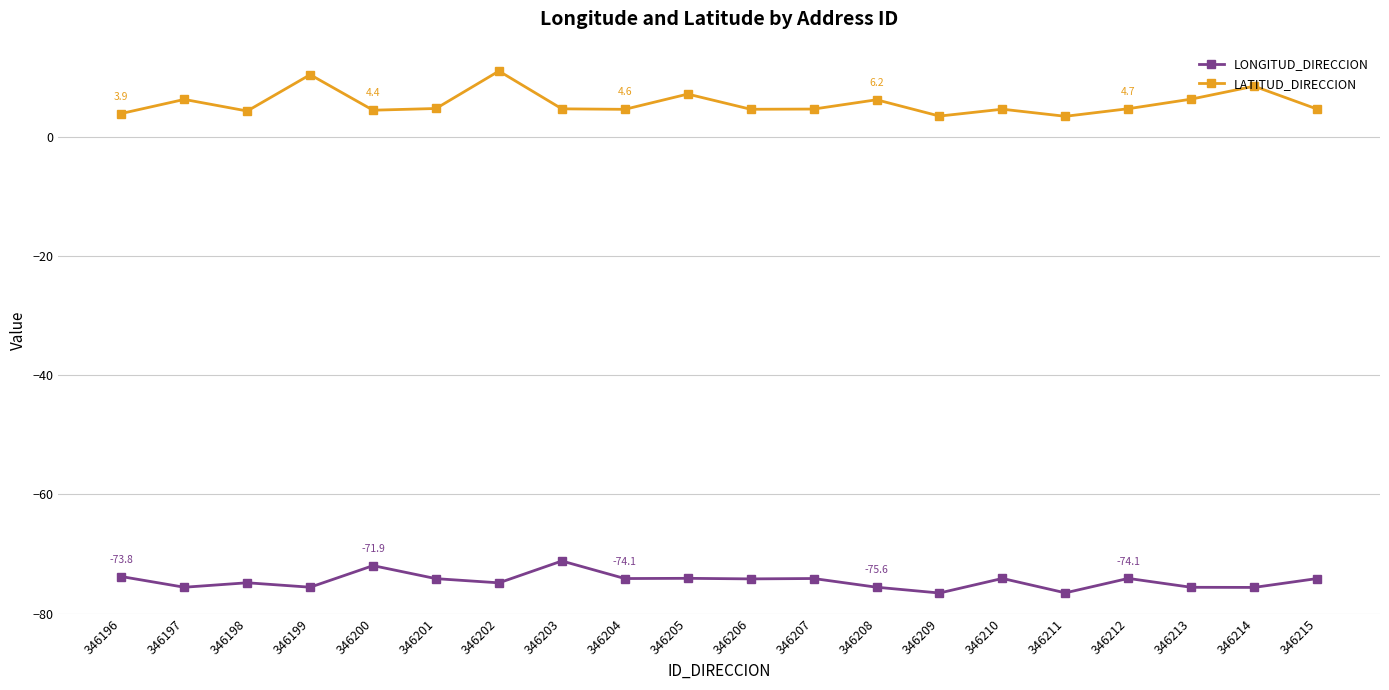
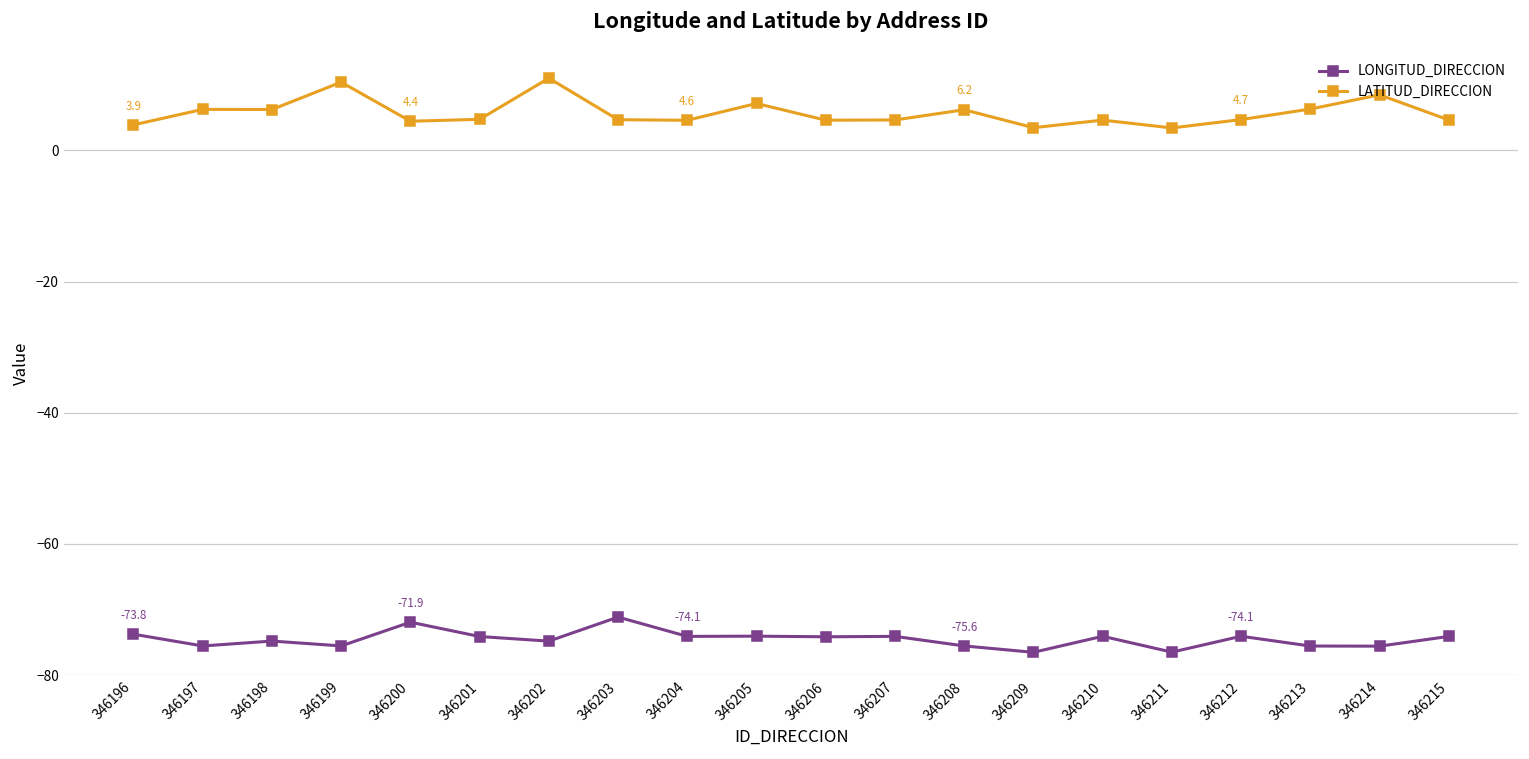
LATITUD_DIRECCION, 346198: 4 -> 6
